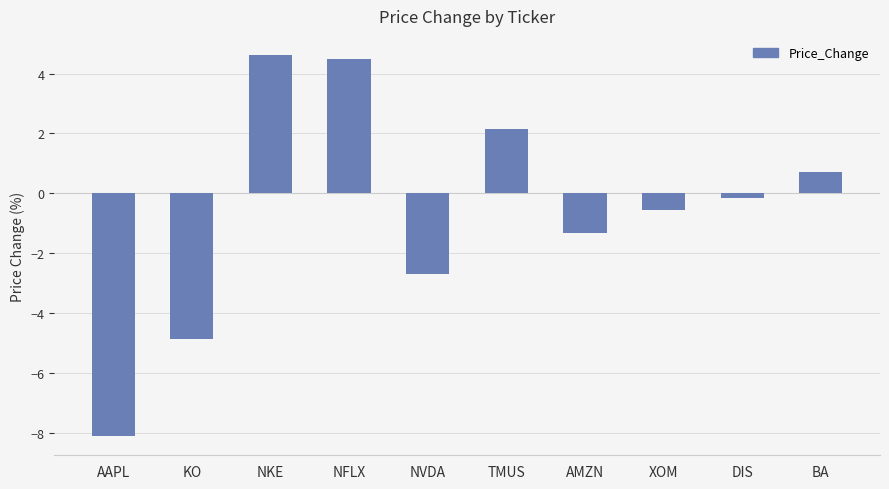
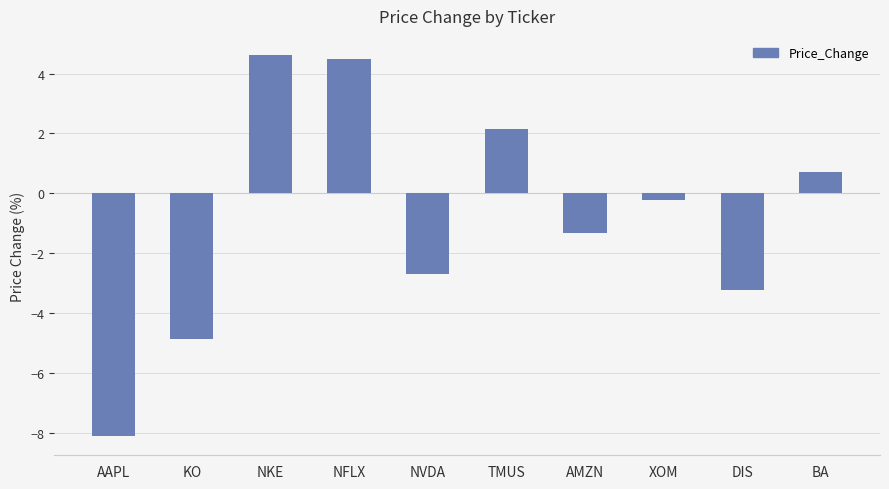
XOM: -0.6 -> -0.2
DIS: -0.2 -> -3.2
